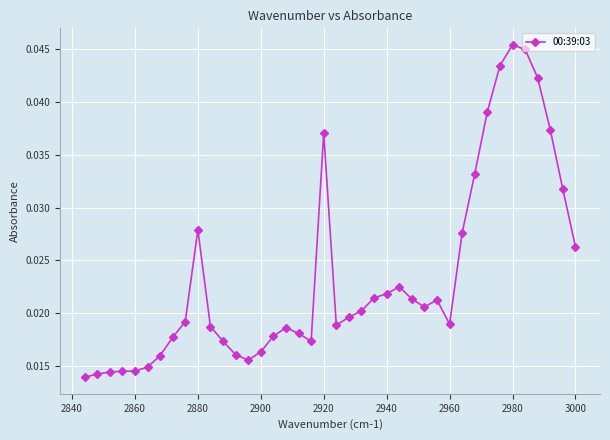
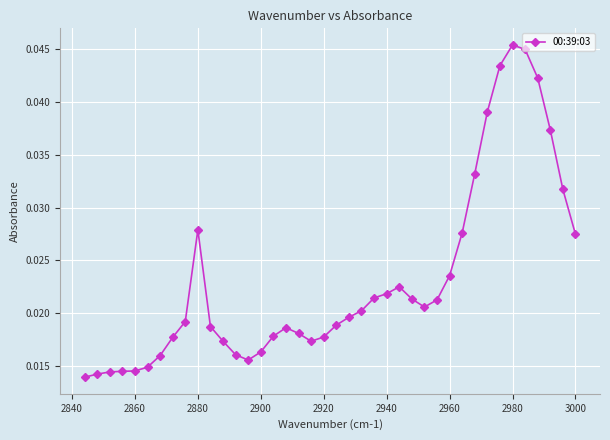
2920: 0.0370 -> 0.0178
2960: 0.0190 -> 0.0236
3000: 0.0263 -> 0.0275
